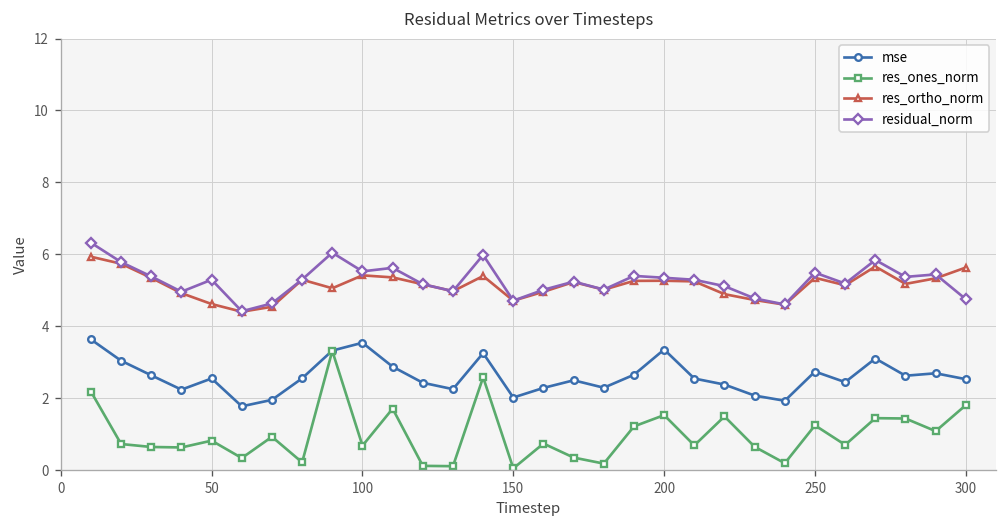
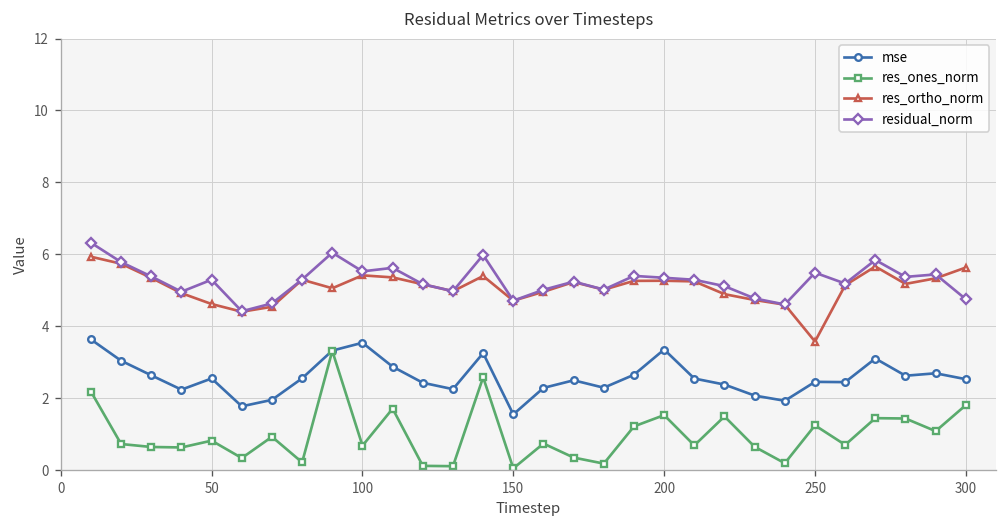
mse, 150: 2.0 -> 1.5
mse, 250: 2.7 -> 2.5
res_ortho_norm, 250: 5.3 -> 3.6
